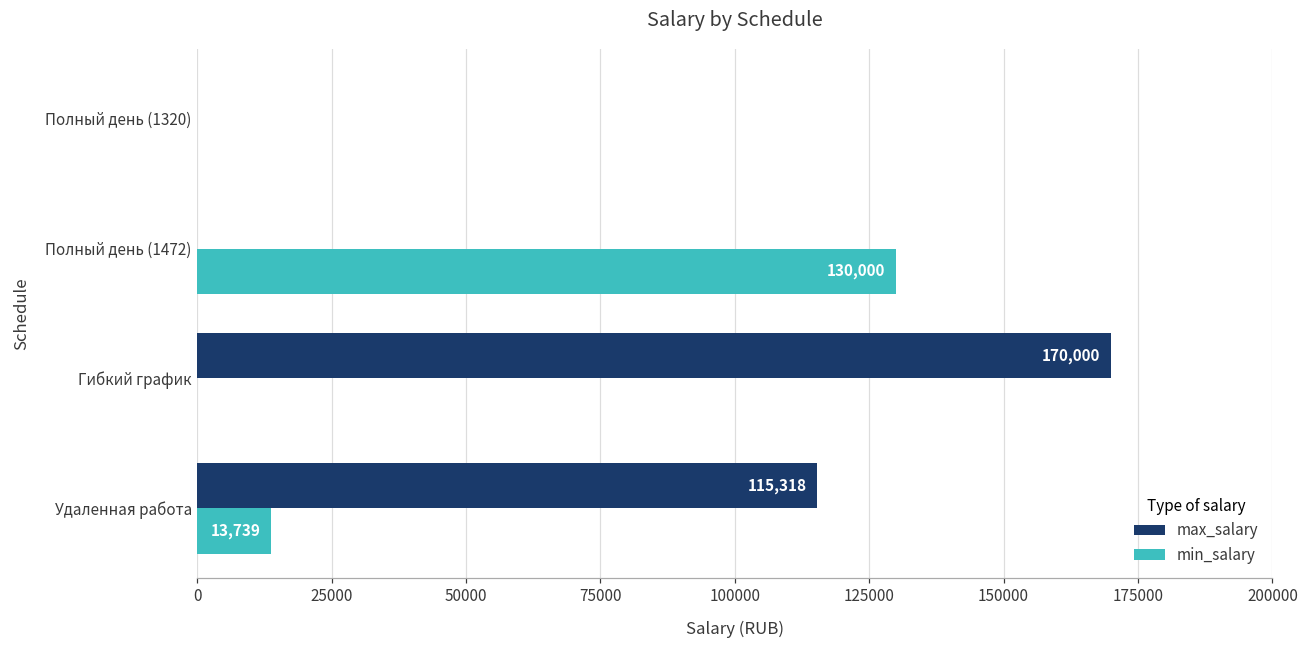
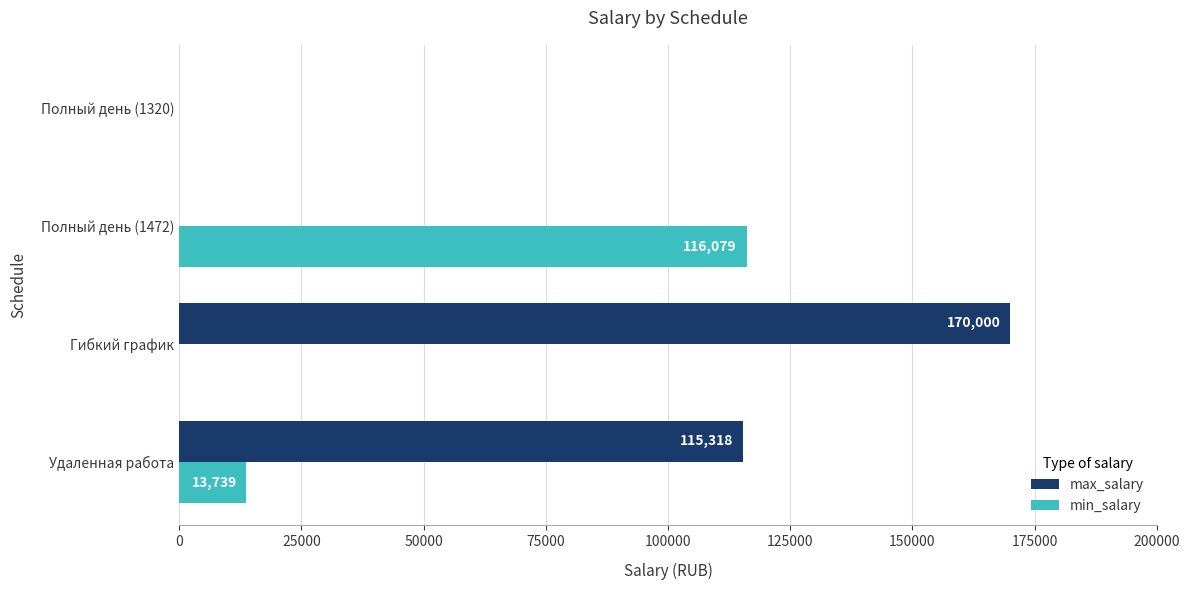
min_salary, Полный день (1472): 130,000 -> 116,079
